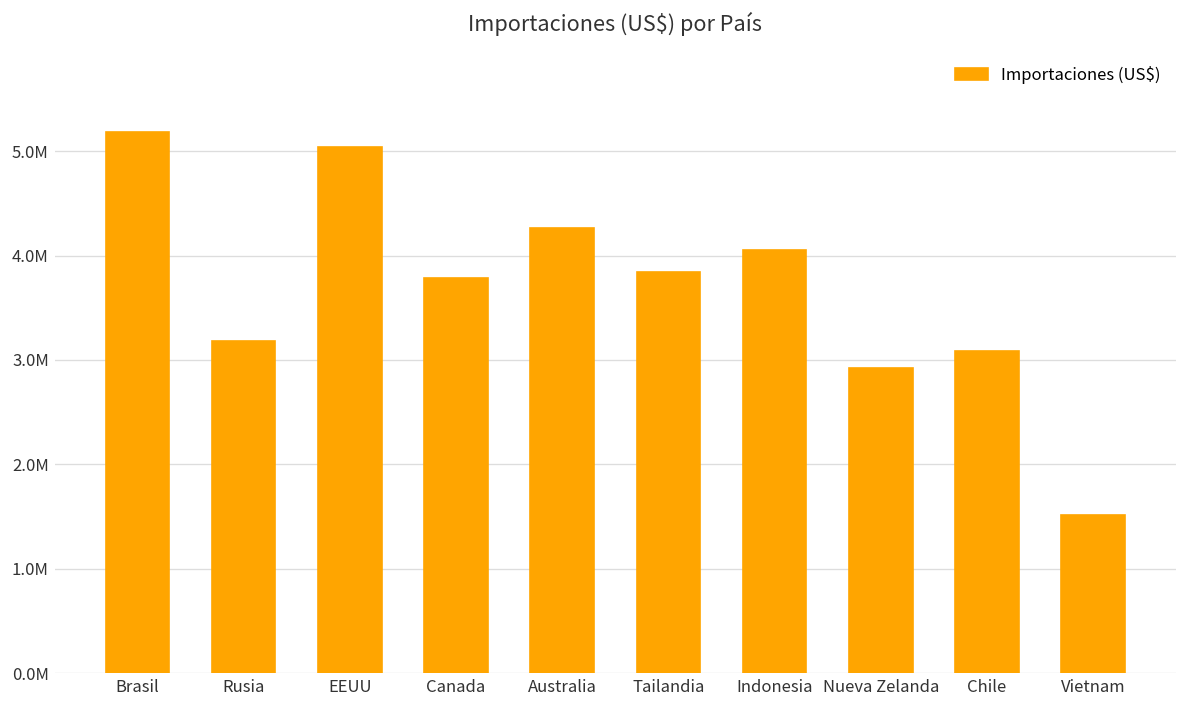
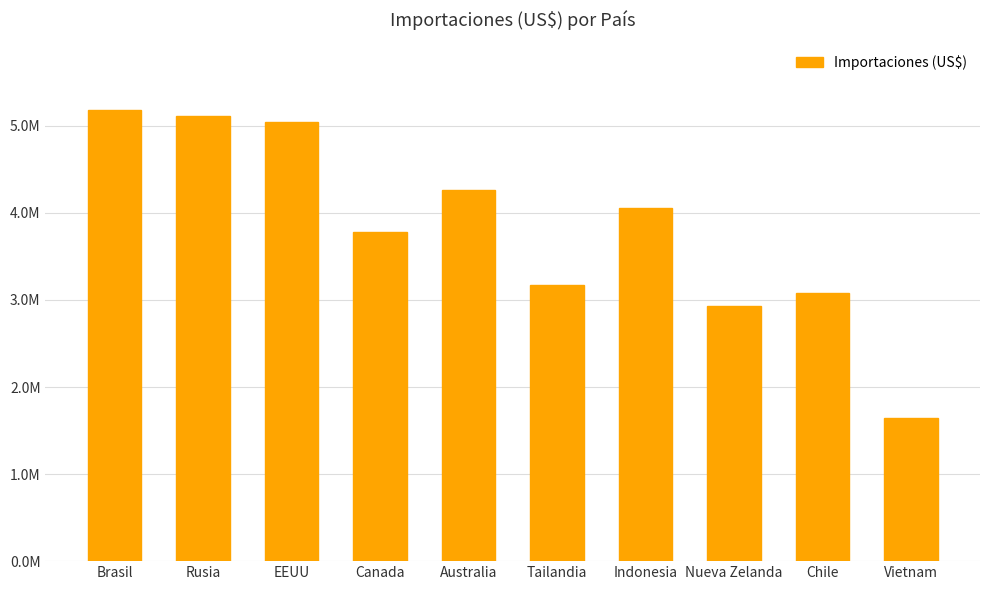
Rusia: 3200000 -> 5100000
Tailandia: 3800000 -> 3200000
Vietnam: 1500000 -> 1600000
